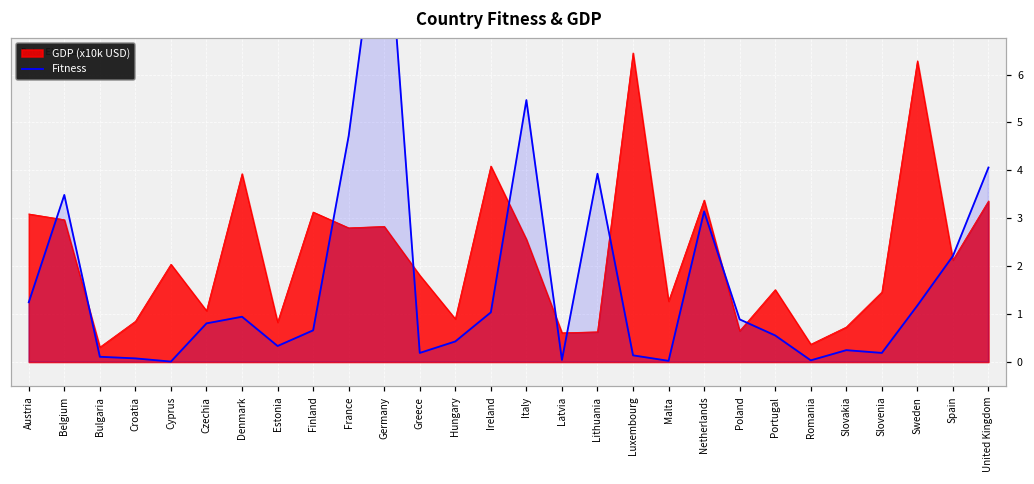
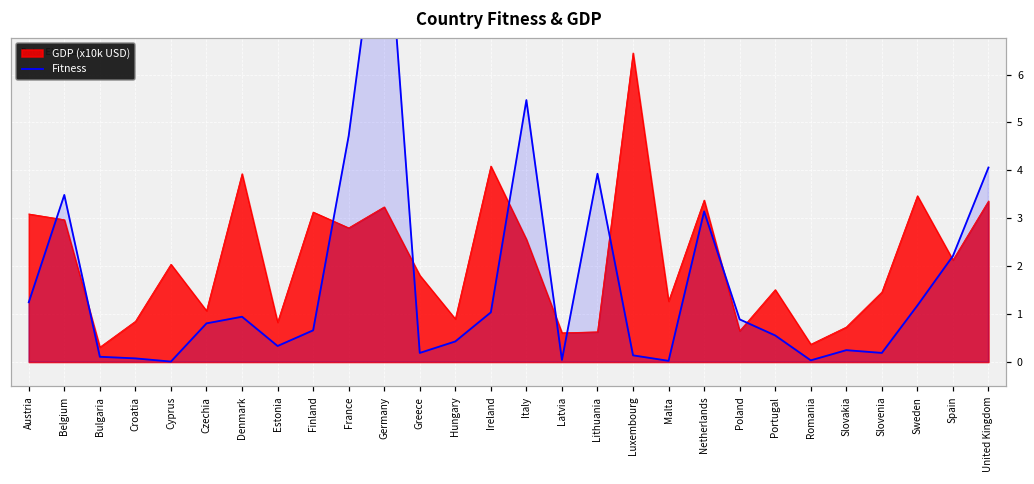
GDP (x10k USD), Germany: 2.8 -> 3.2
GDP (x10k USD), Sweden: 6.3 -> 3.5
